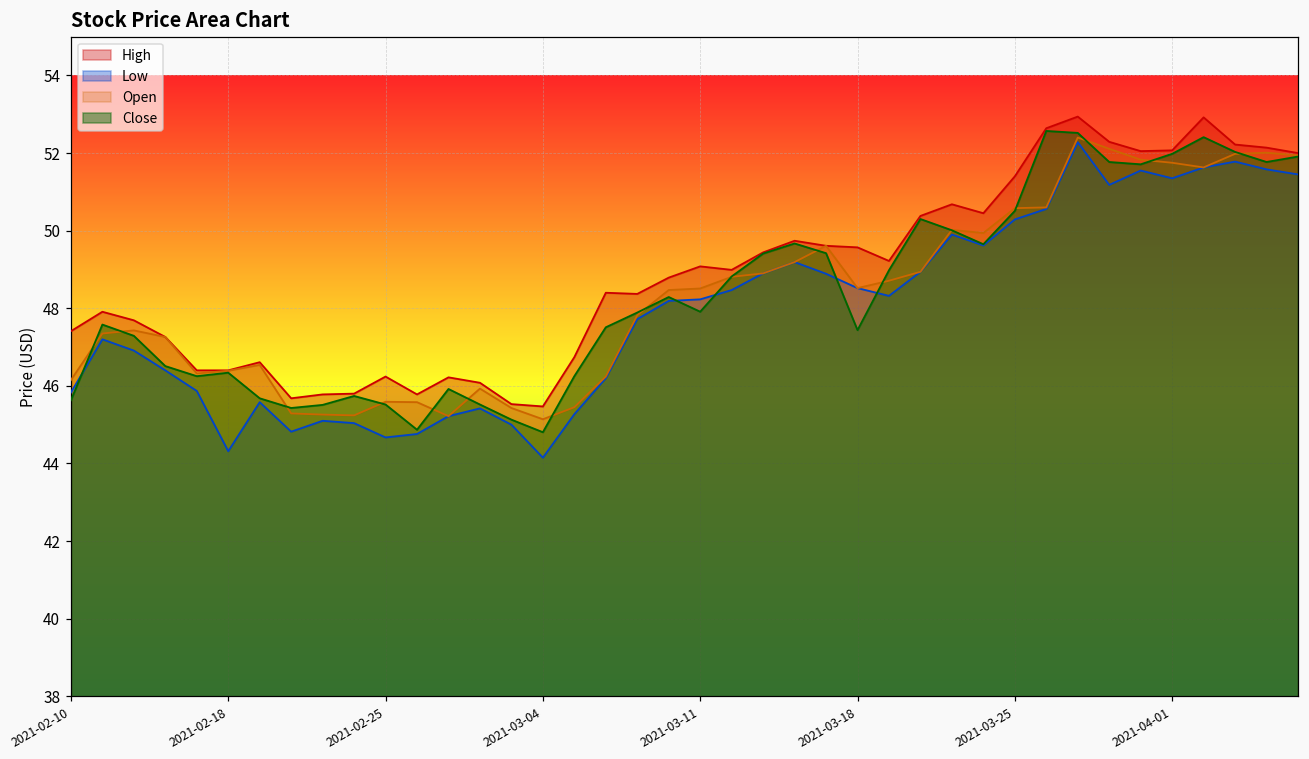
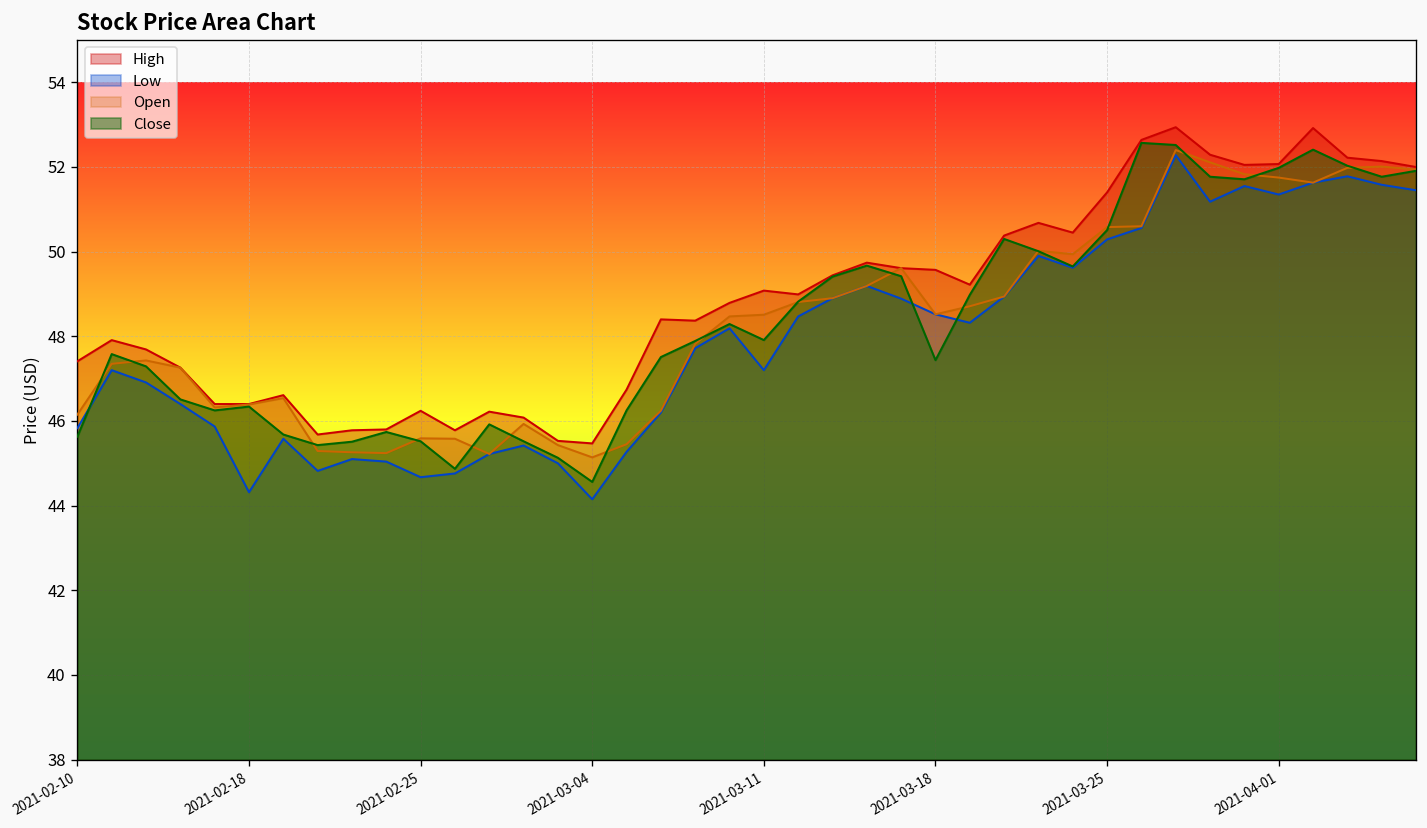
Close, 2021-03-04: 44.8 -> 44.6
Low, 2021-03-11: 48.2 -> 47.2
